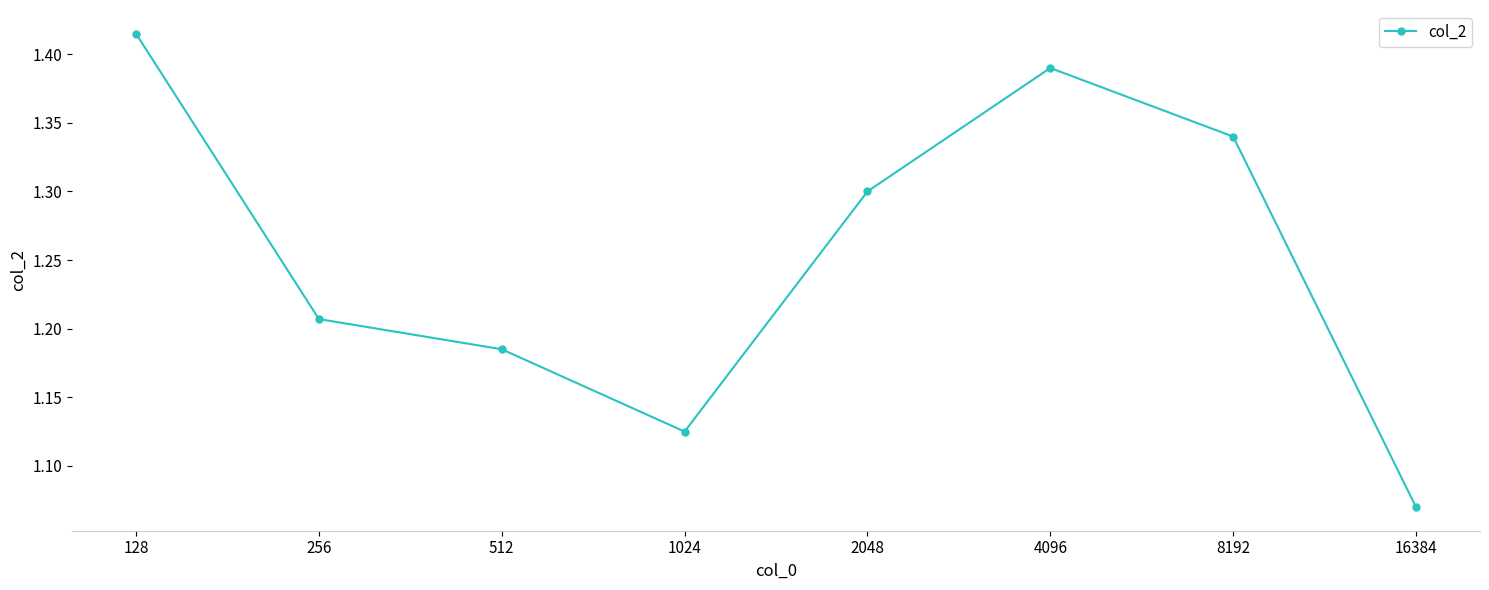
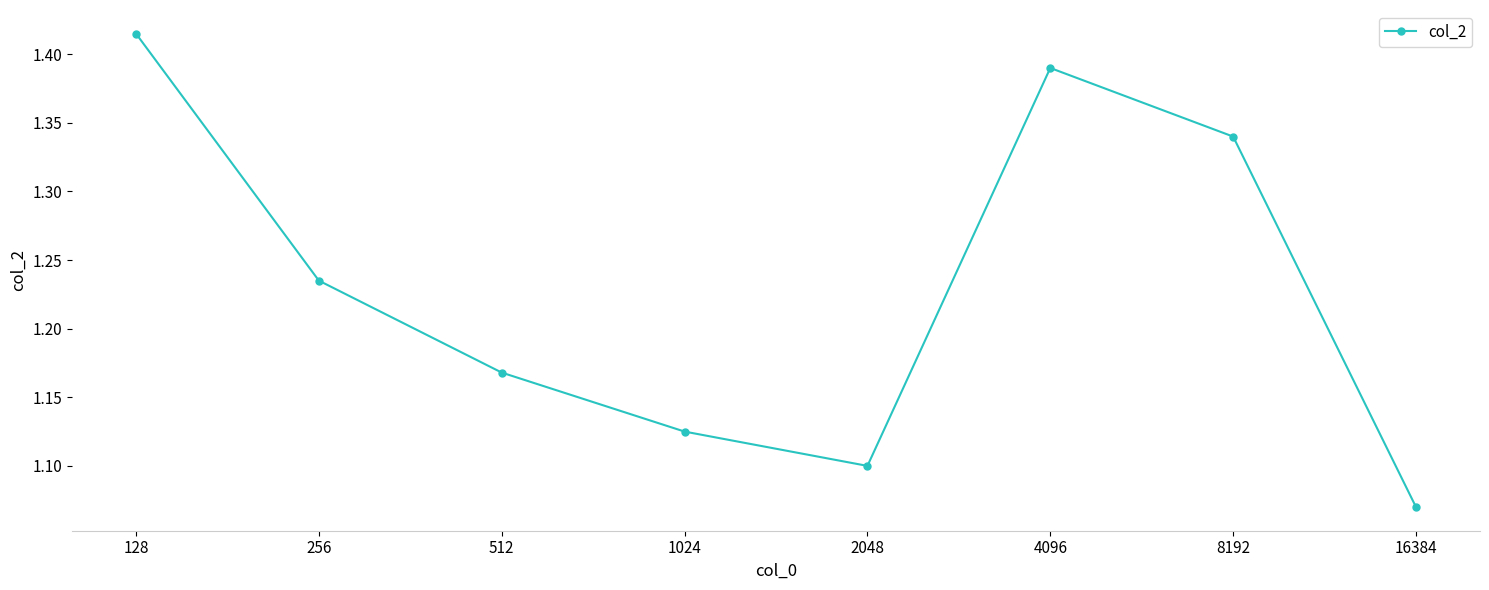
256: 1.207 -> 1.235
512: 1.185 -> 1.168
2048: 1.3 -> 1.1
